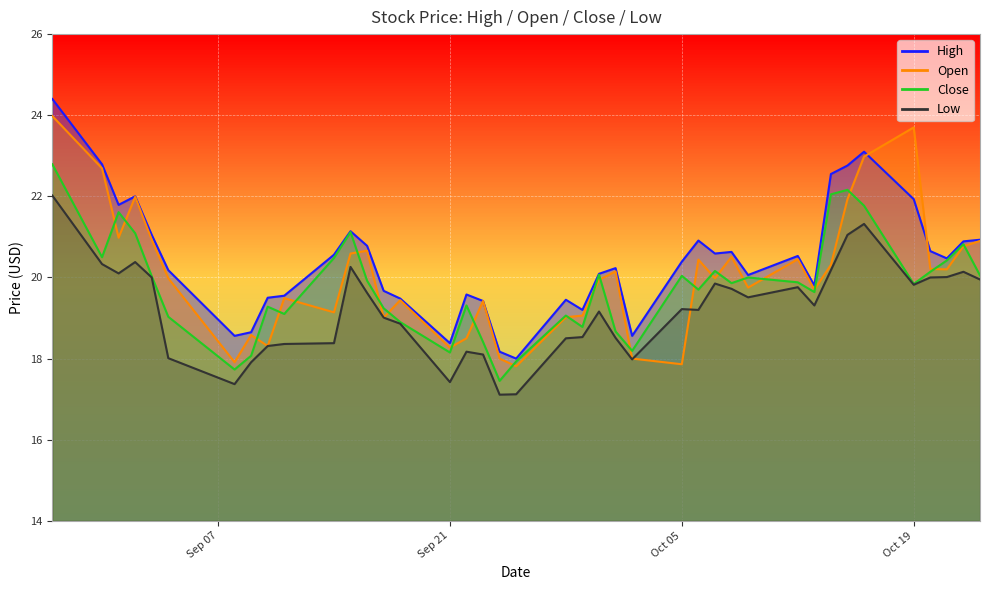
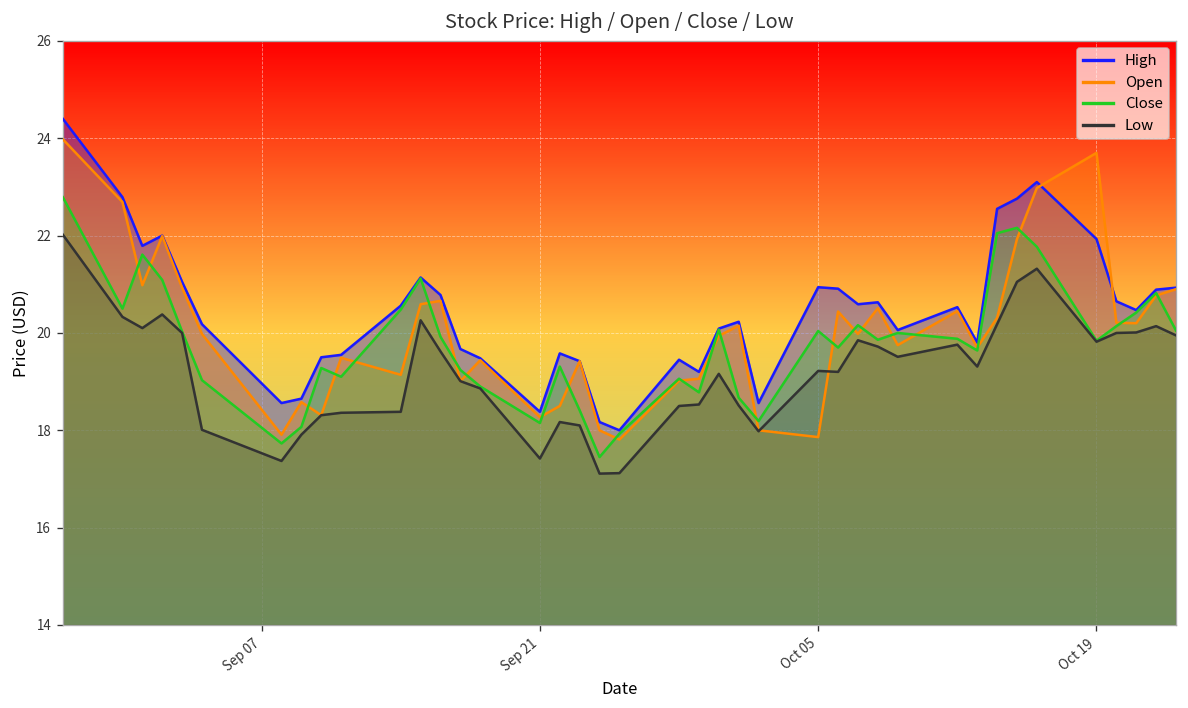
High, Oct 05: 20.4 -> 20.9
